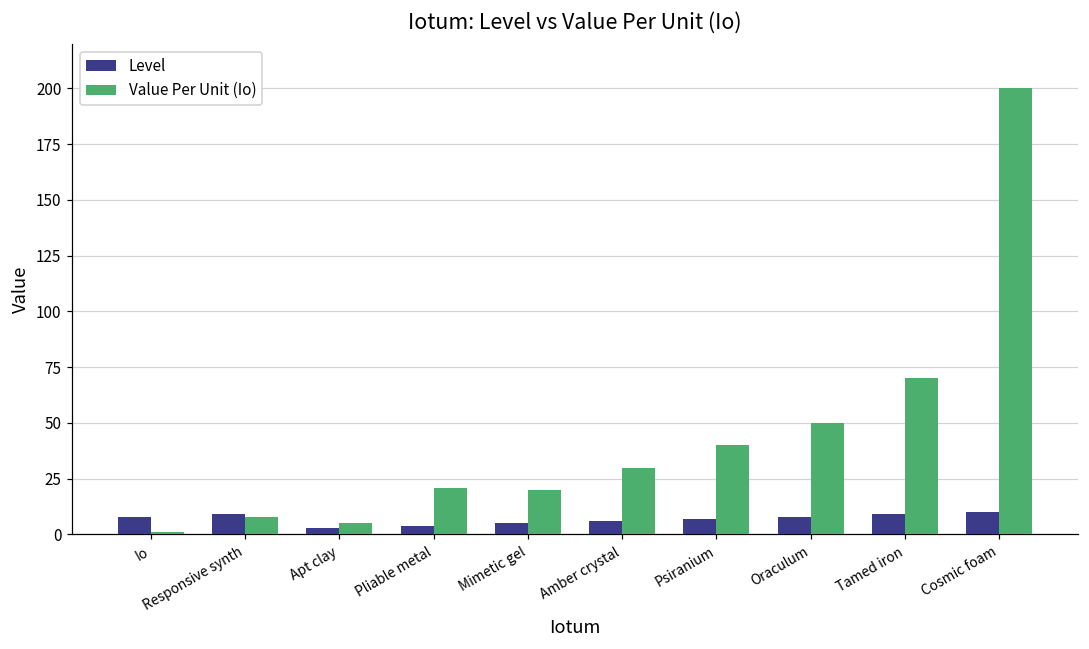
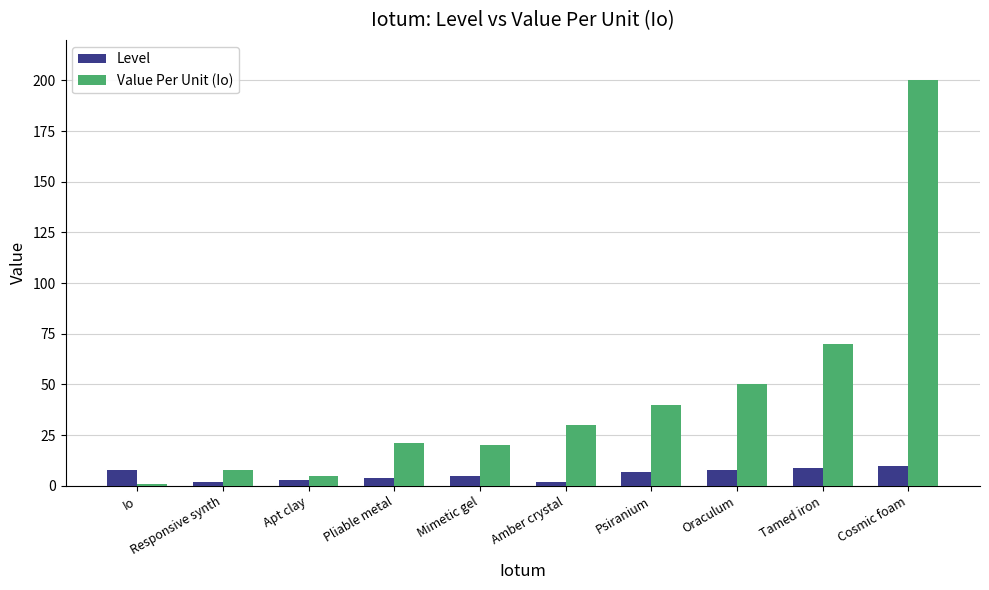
Level, Responsive synth: 9 -> 2
Level, Amber crystal: 6 -> 2
